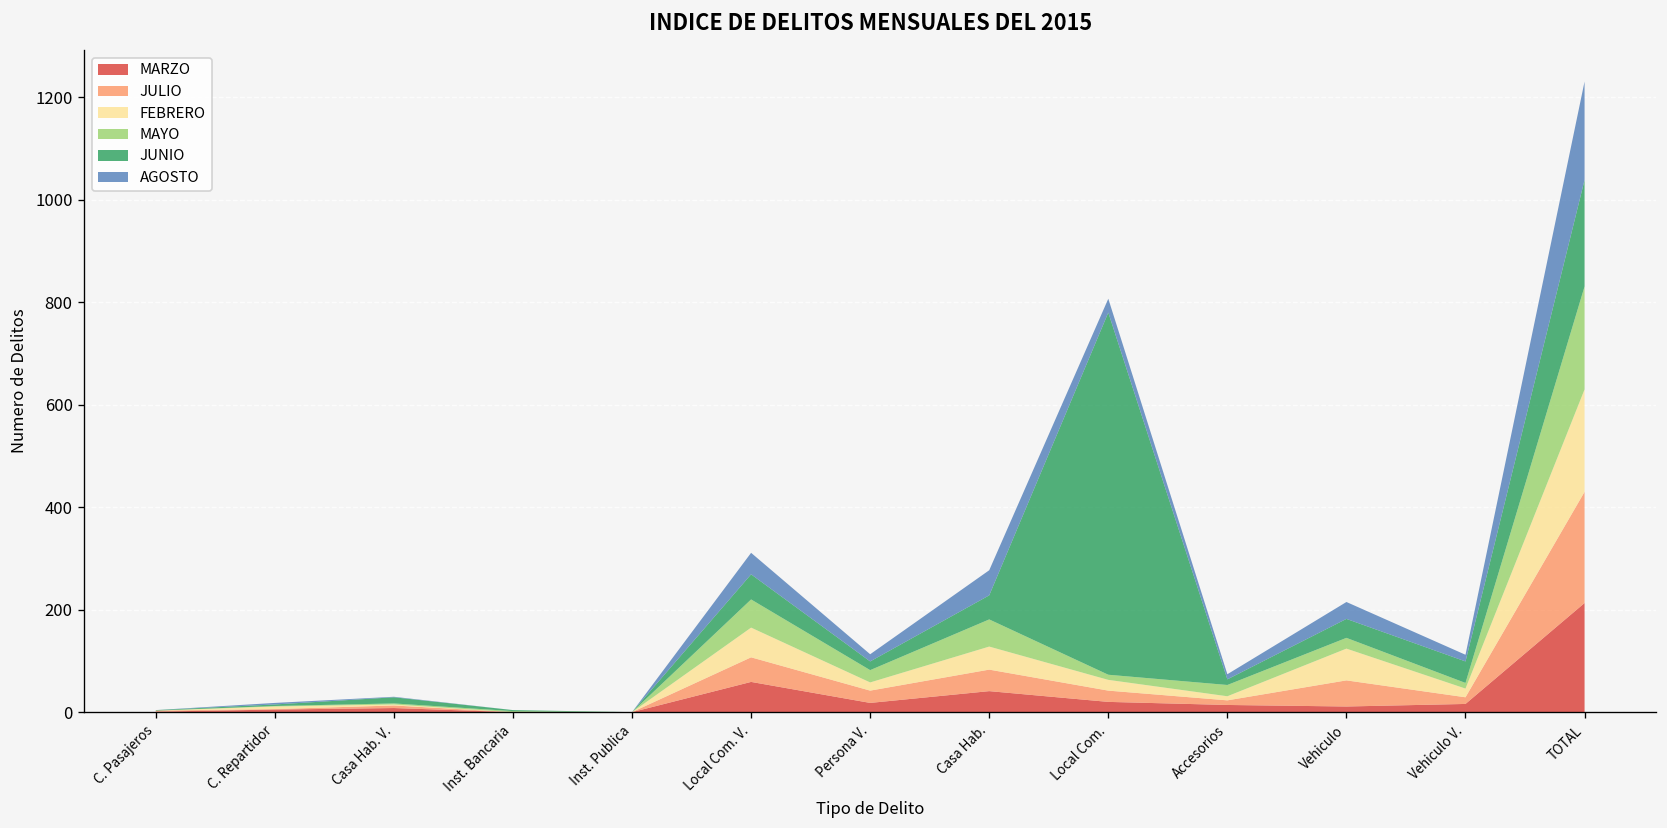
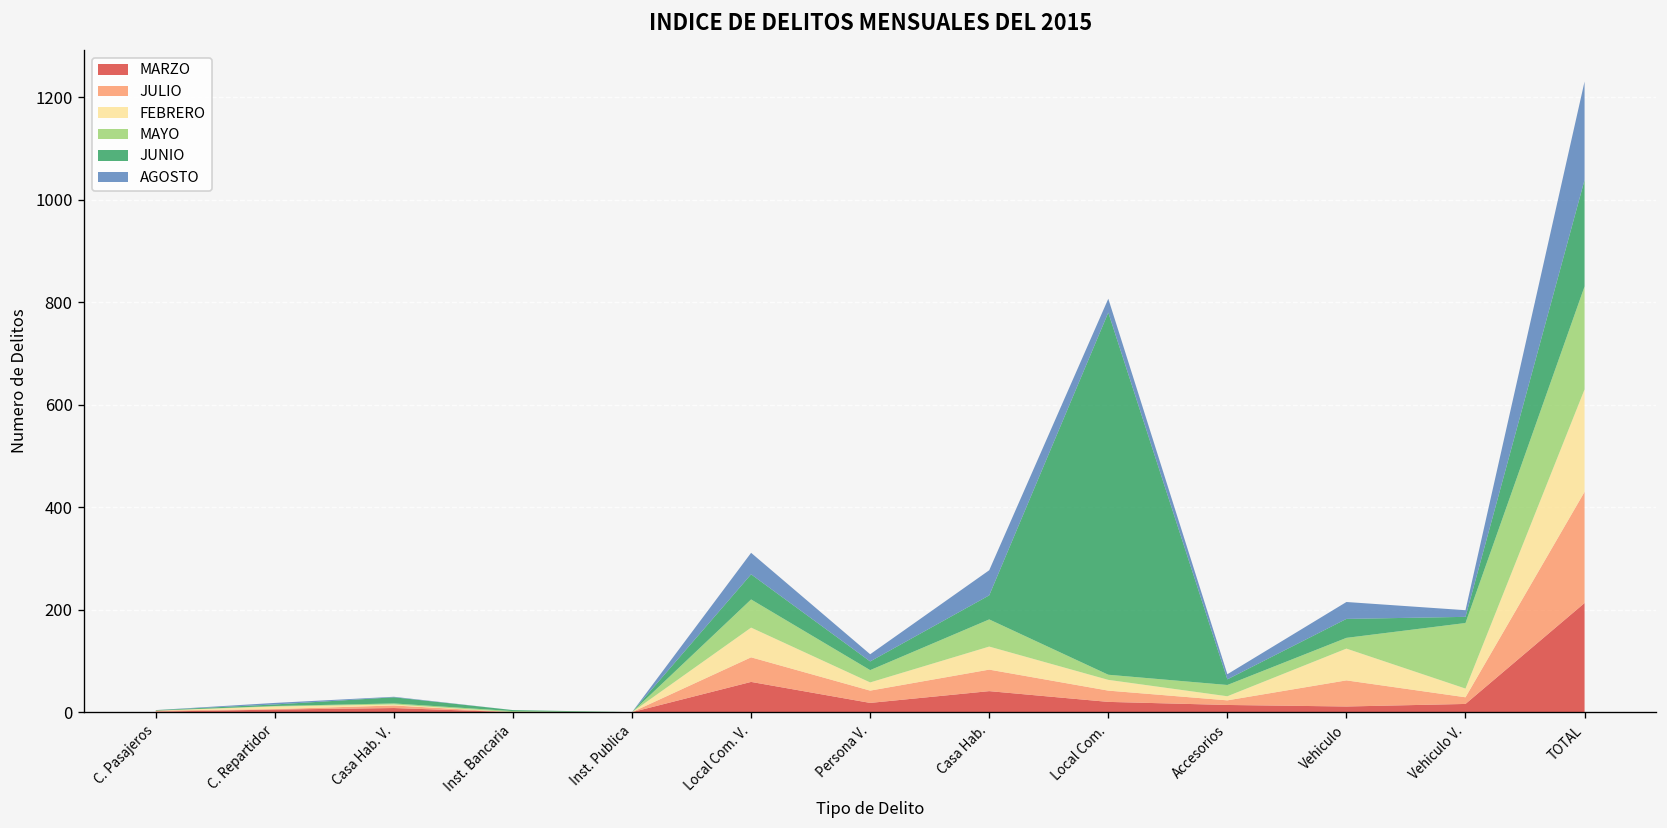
MAYO, Vehiculo V.: 10 -> 130
JUNIO, Vehiculo V.: 40 -> 10
